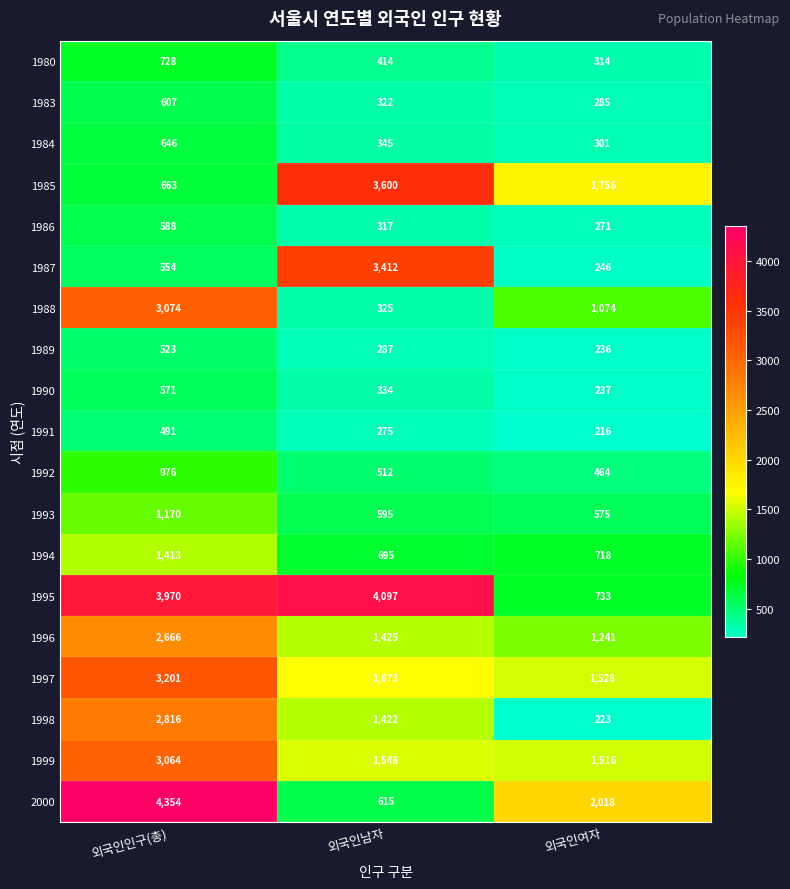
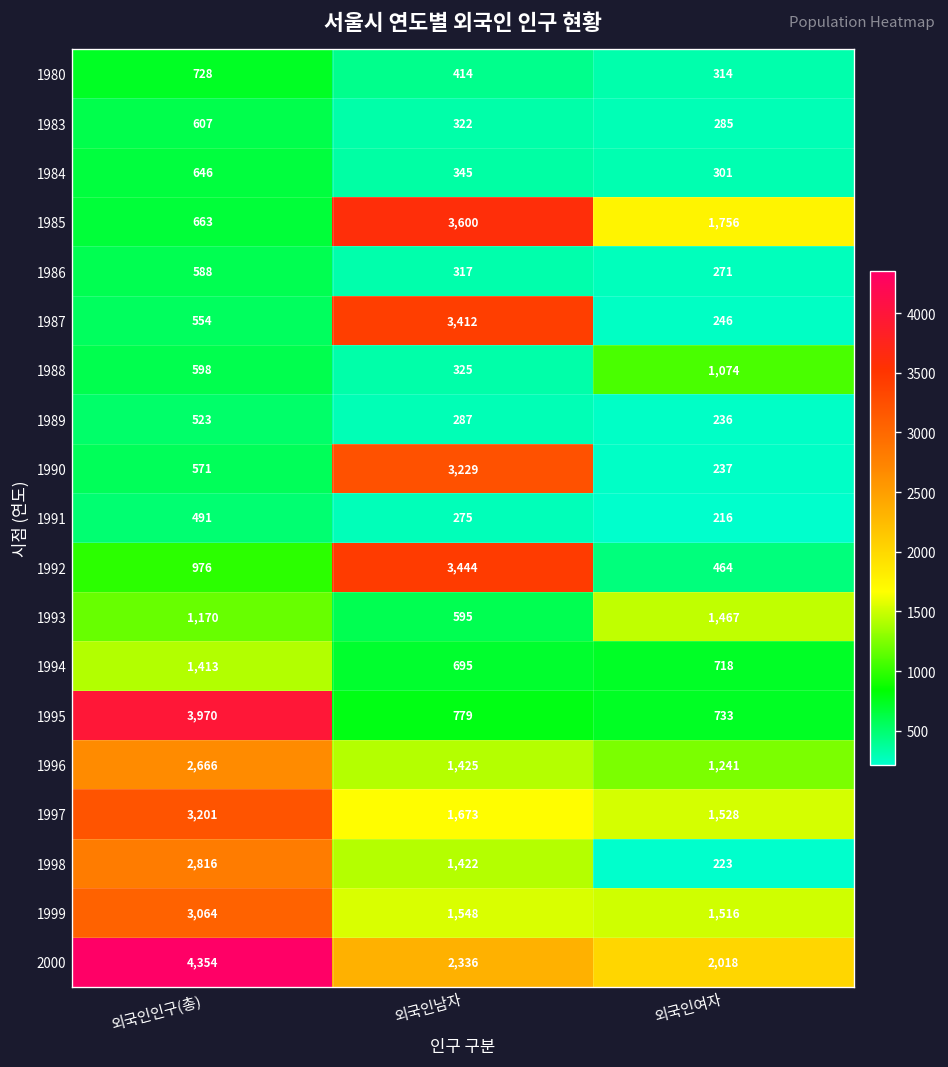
1988, 외국인인구(총): 3,074 -> 598
1990, 외국인남자: 334 -> 3,229
1992, 외국인남자: 512 -> 3,444
1993, 외국인여자: 575 -> 1,467
1995, 외국인남자: 4,097 -> 779
2000, 외국인남자: 615 -> 2,336
